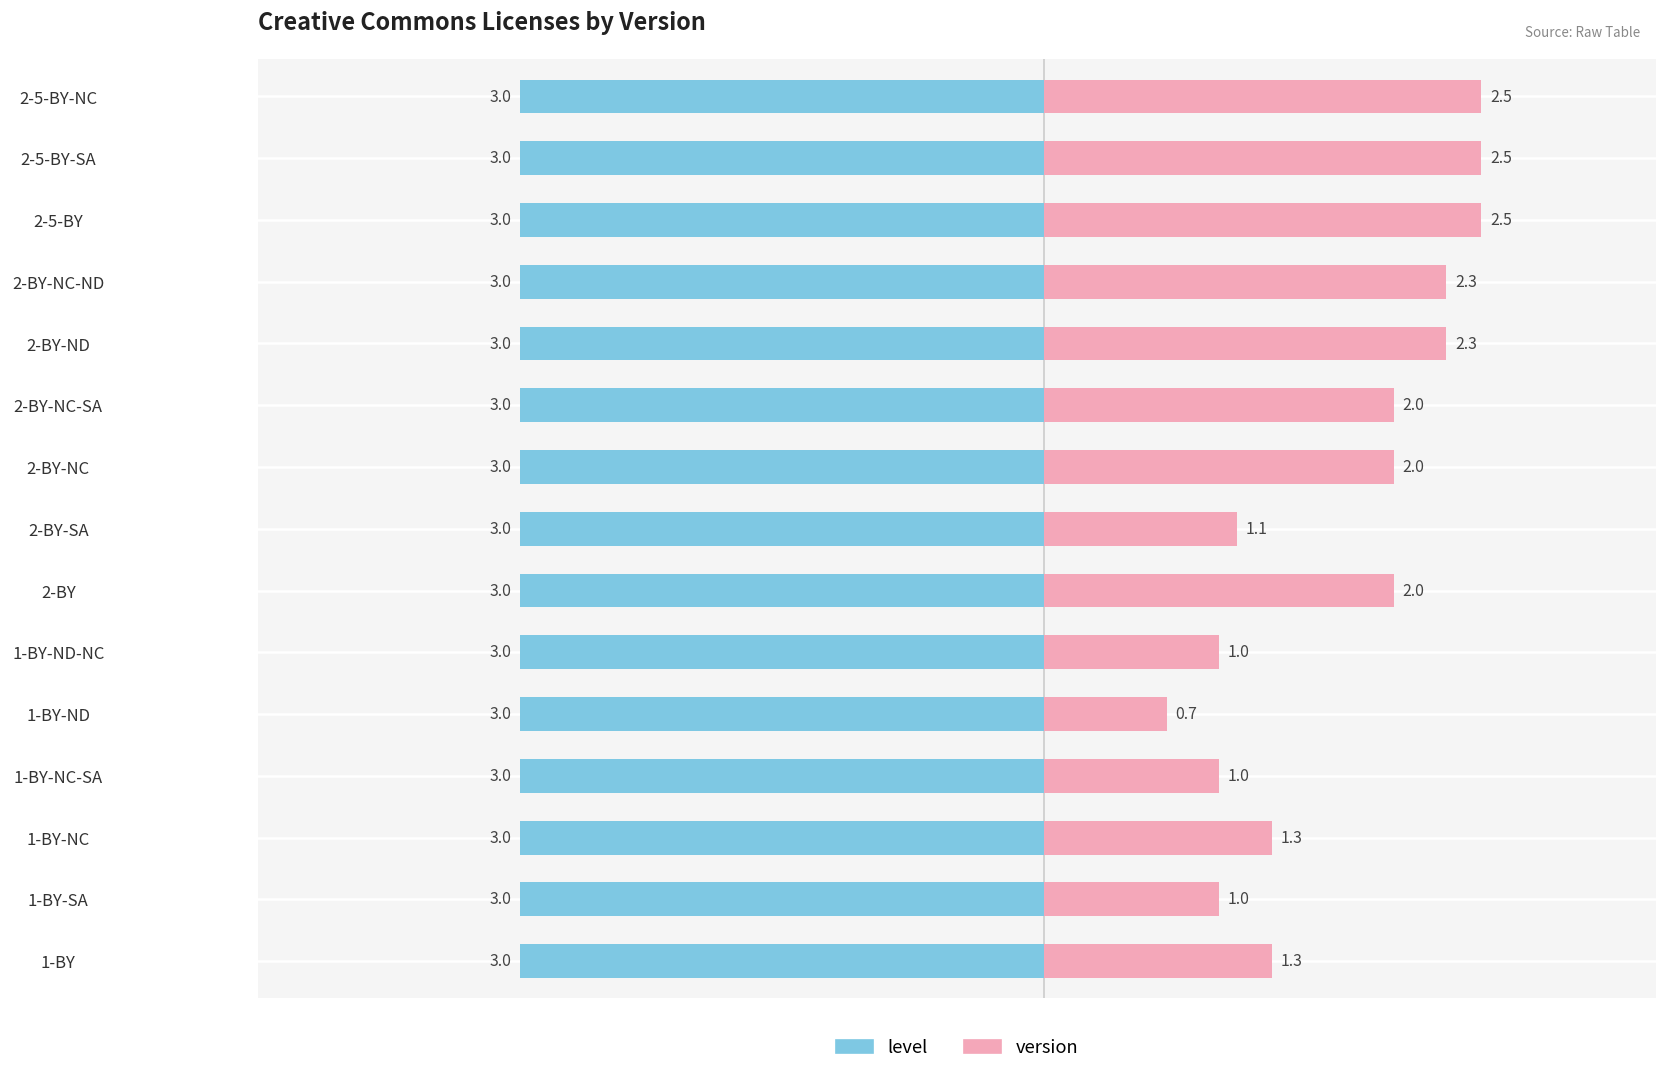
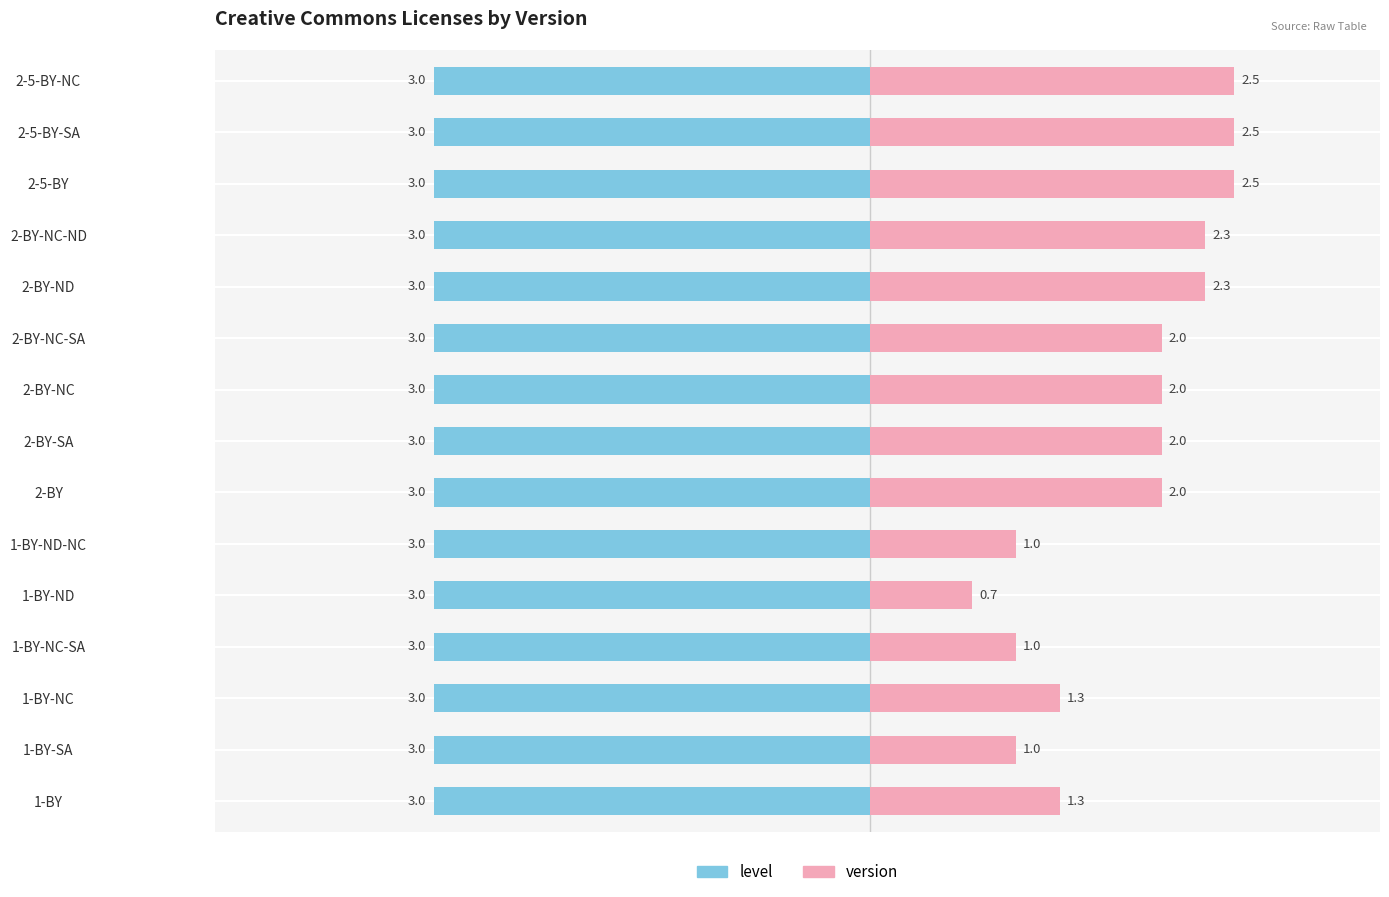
version, 2-BY-SA: 1.1 -> 2.0
